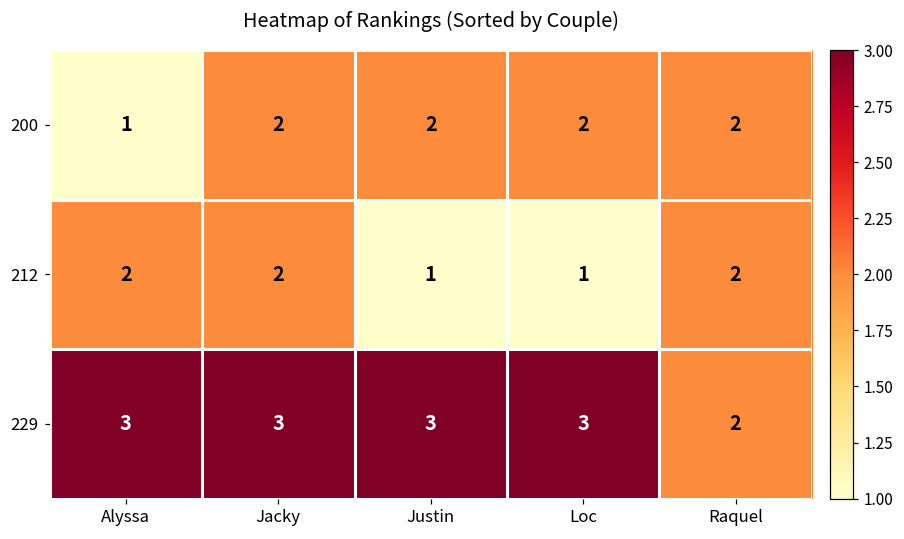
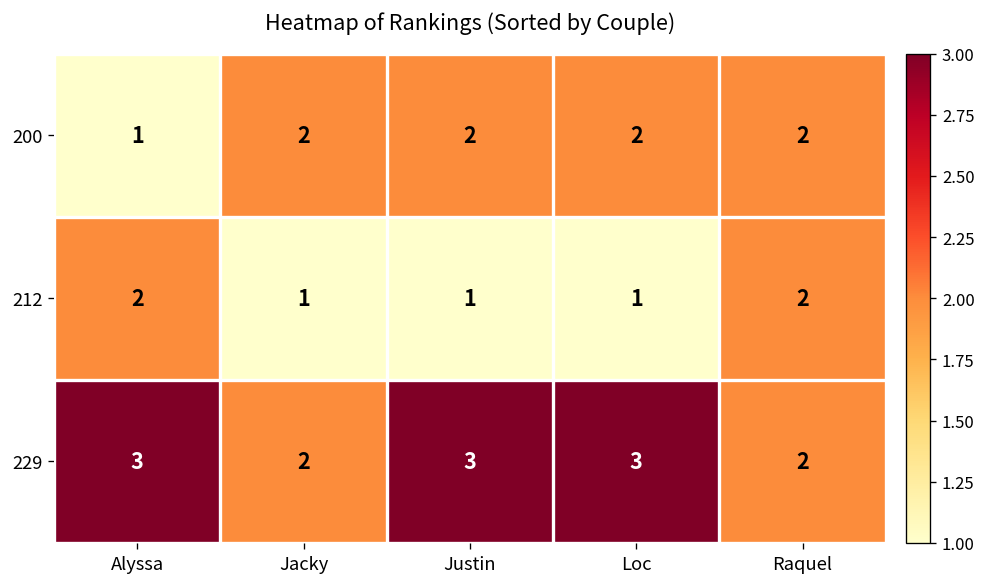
212, Jacky: 2 -> 1
229, Jacky: 3 -> 2
